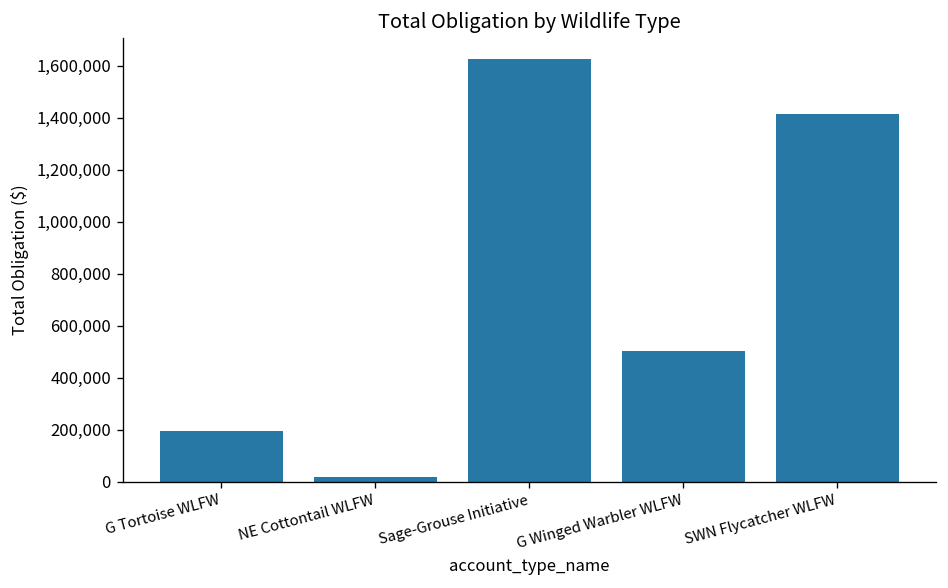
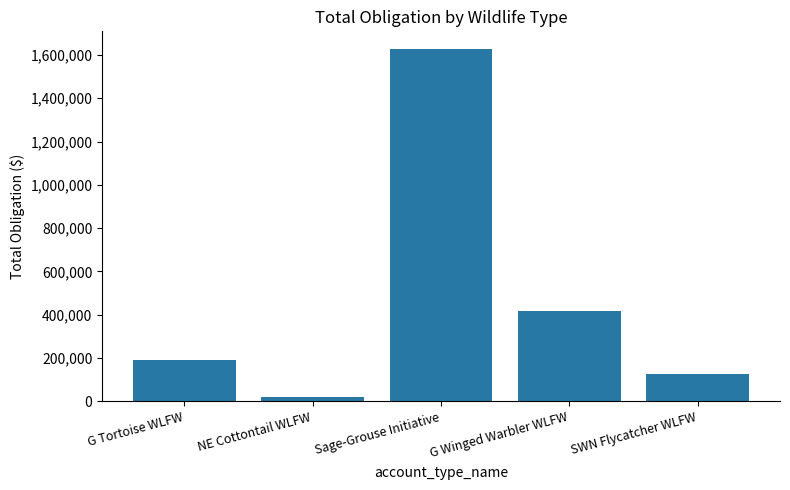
G Winged Warbler WLFW: 500,000 -> 420,000
SWN Flycatcher WLFW: 1,420,000 -> 130,000
